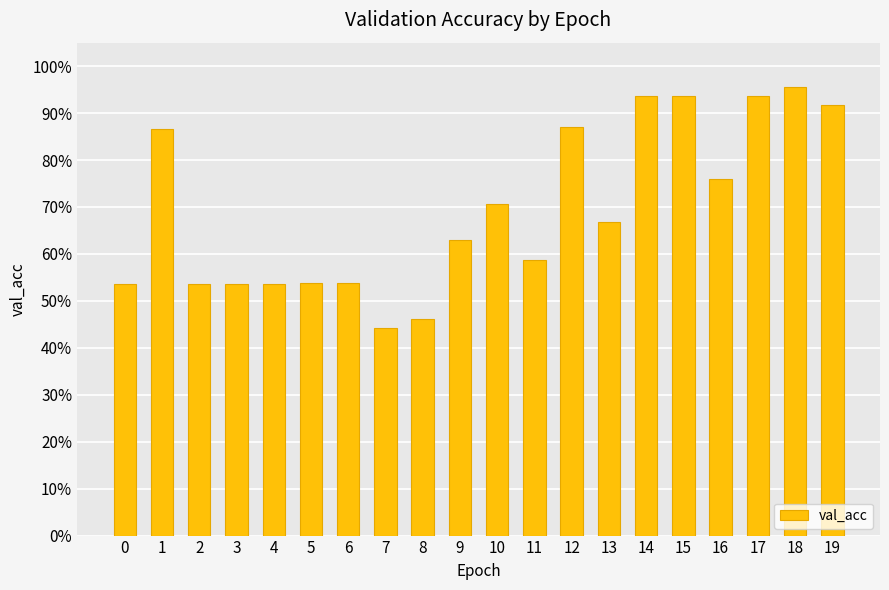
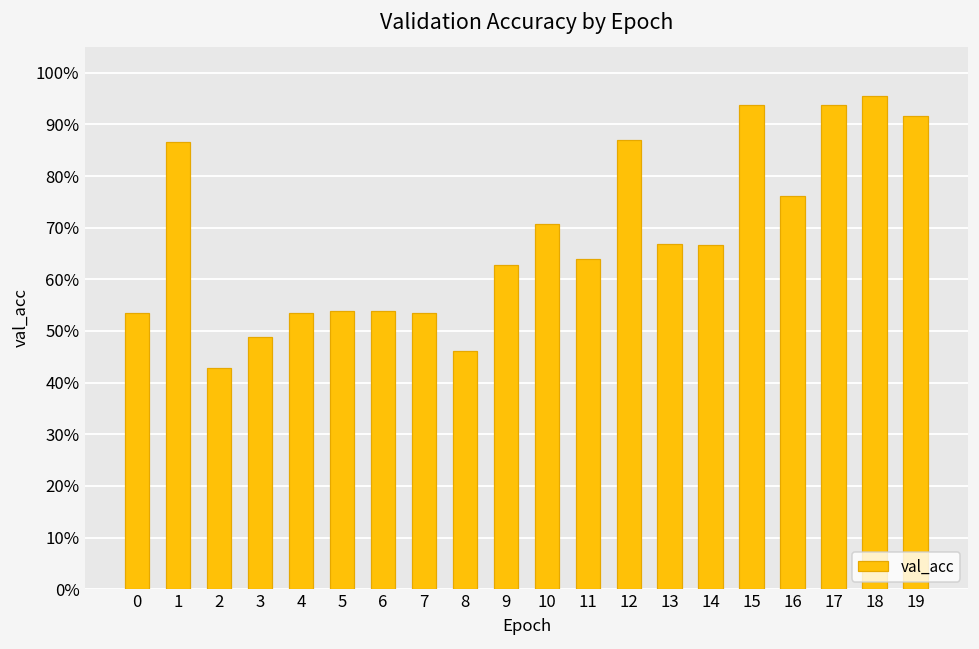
2: 53% -> 43%
3: 53% -> 49%
7: 44% -> 53%
11: 59% -> 64%
14: 94% -> 67%
